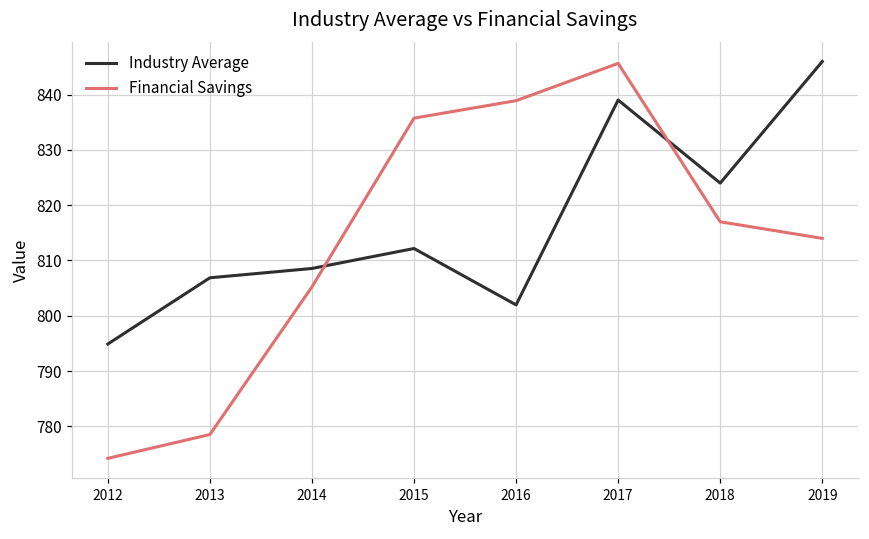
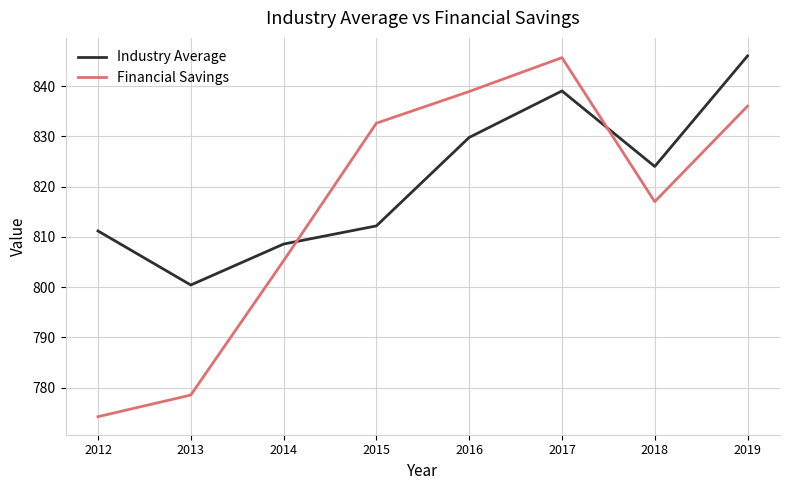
Industry Average, 2012: 795 -> 811
Industry Average, 2013: 807 -> 800
Financial Savings, 2015: 836 -> 833
Industry Average, 2016: 802 -> 830
Financial Savings, 2019: 814 -> 836
